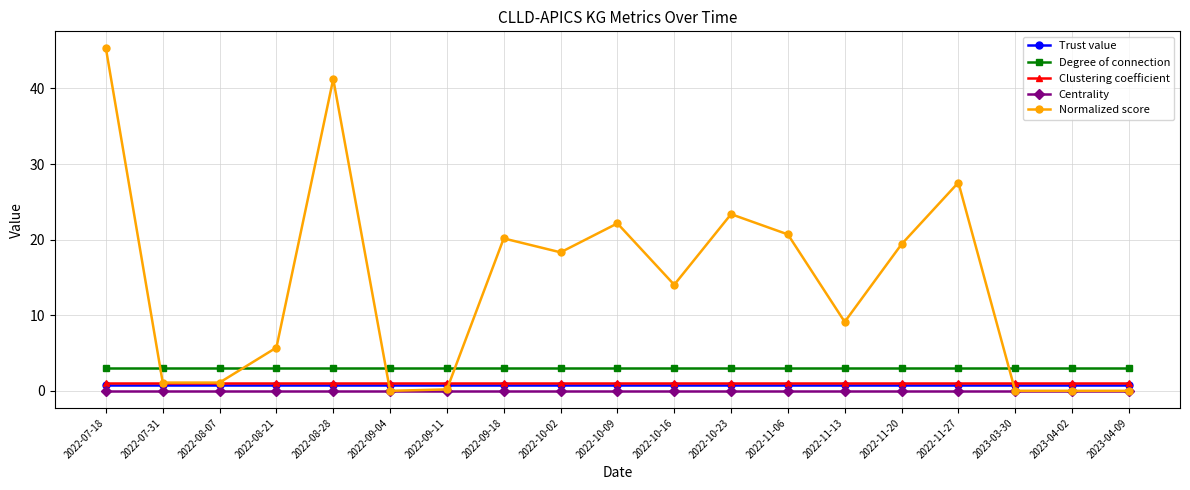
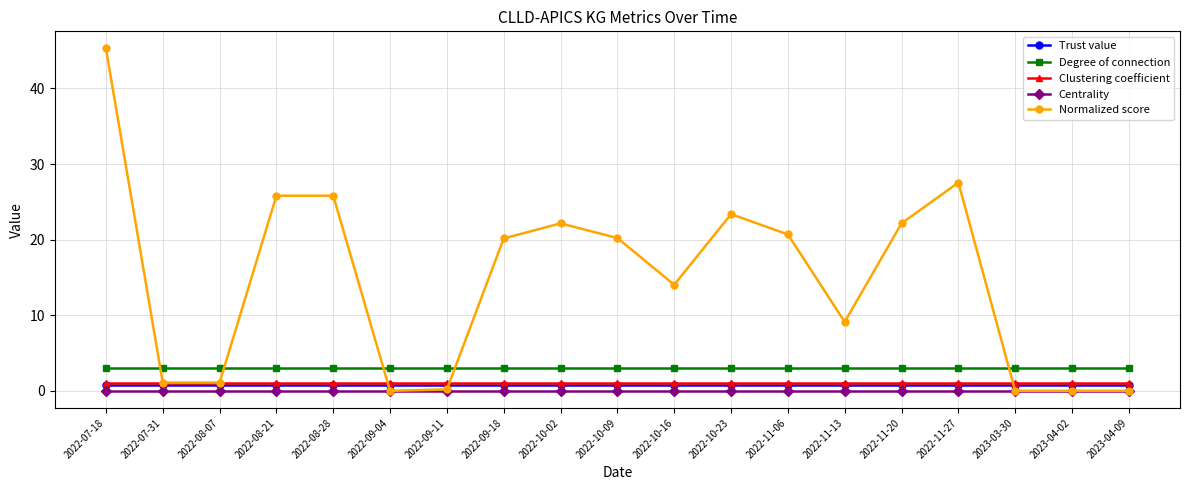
Normalized score, 2022-08-21: 6 -> 26
Normalized score, 2022-08-28: 41 -> 26
Normalized score, 2022-10-02: 18 -> 22
Normalized score, 2022-10-09: 22 -> 20
Normalized score, 2022-11-20: 19 -> 22
